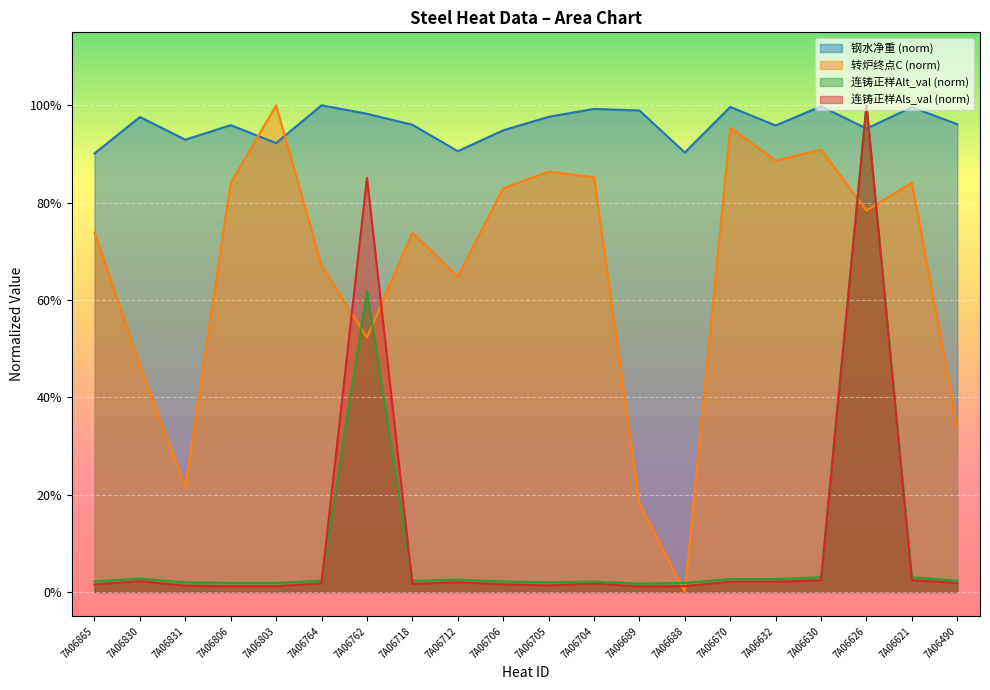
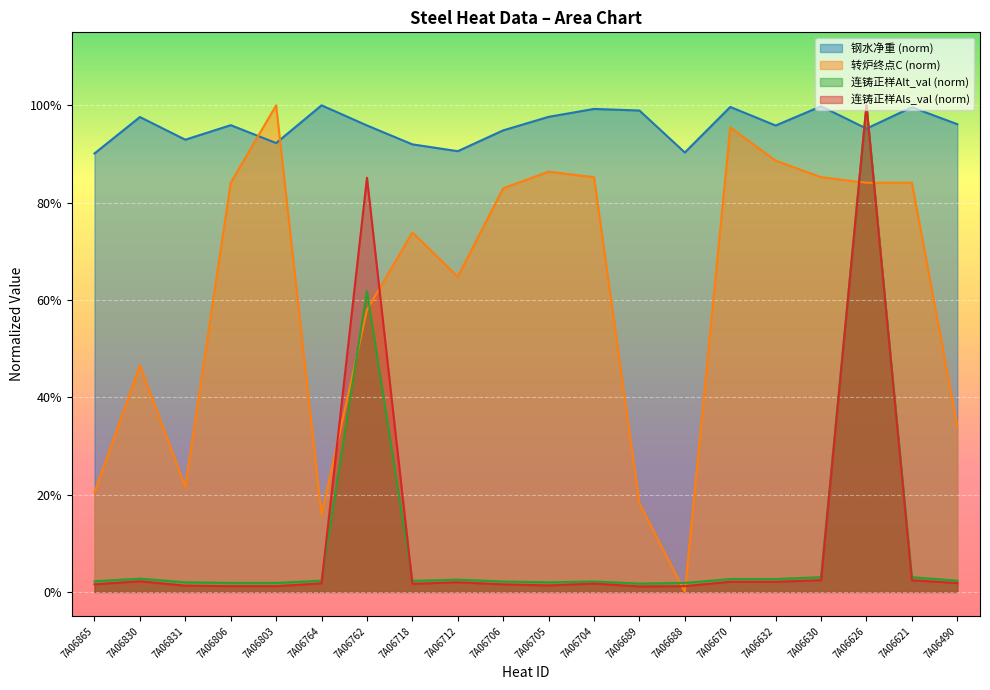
转炉终点C (norm), 7A06865: 74% -> 20%
转炉终点C (norm), 7A06764: 67% -> 16%
钢水净重 (norm), 7A06762: 98% -> 96%
转炉终点C (norm), 7A06762: 52% -> 58%
钢水净重 (norm), 7A06718: 96% -> 92%
转炉终点C (norm), 7A06630: 91% -> 85%
转炉终点C (norm), 7A06626: 78% -> 84%
